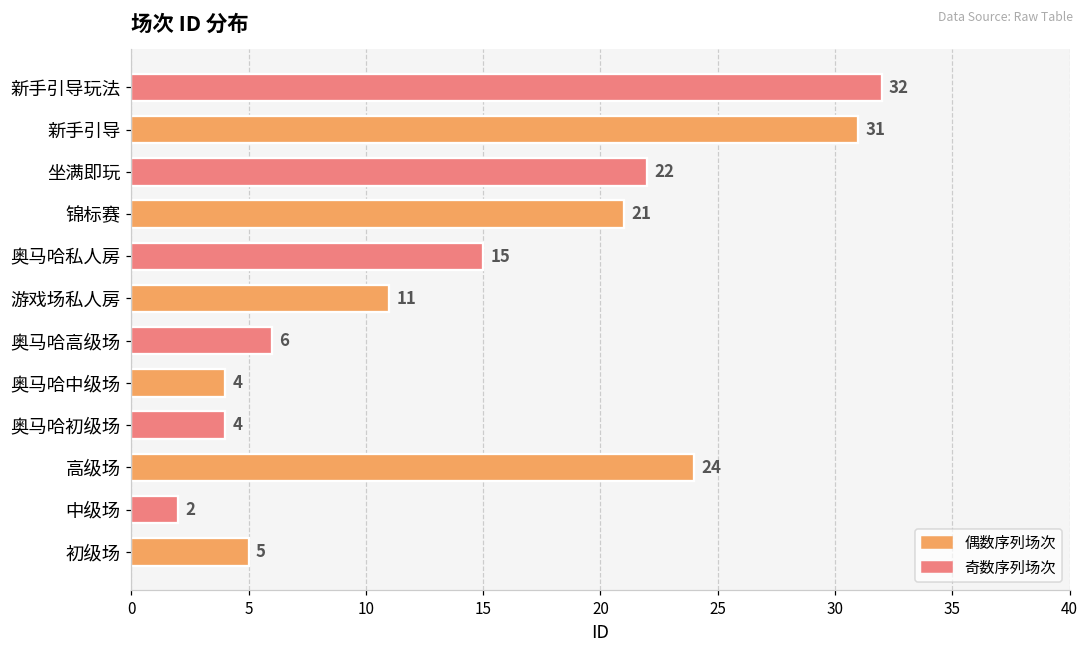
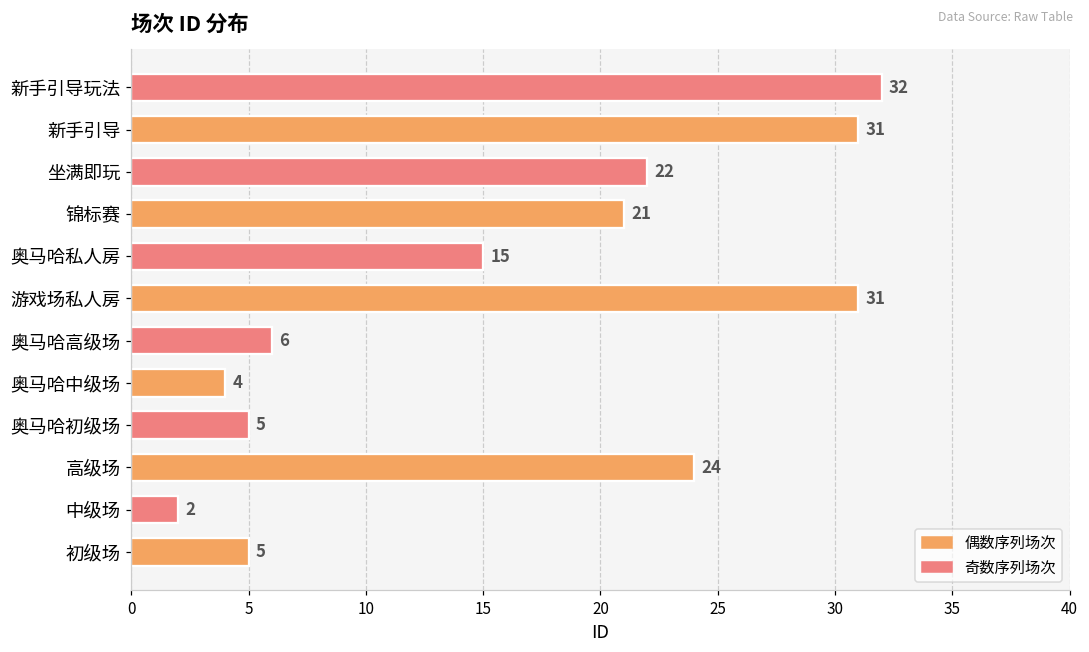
游戏场私人房: 11 -> 31
奥马哈初级场: 4 -> 5
